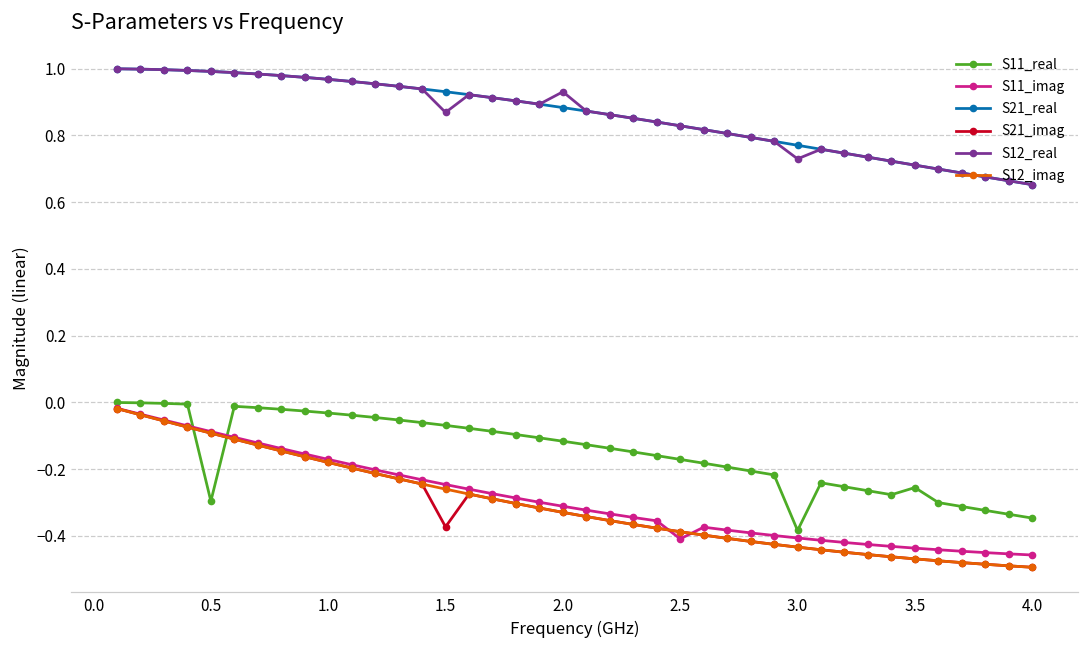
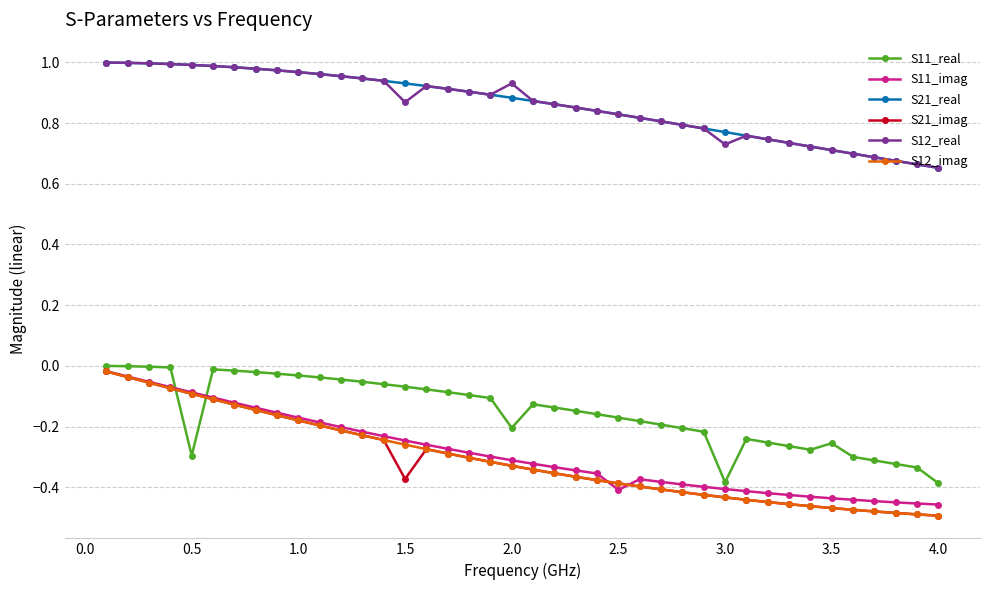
S11_real, 2.0: -0.12 -> -0.20
S11_real, 4.0: -0.35 -> -0.39
